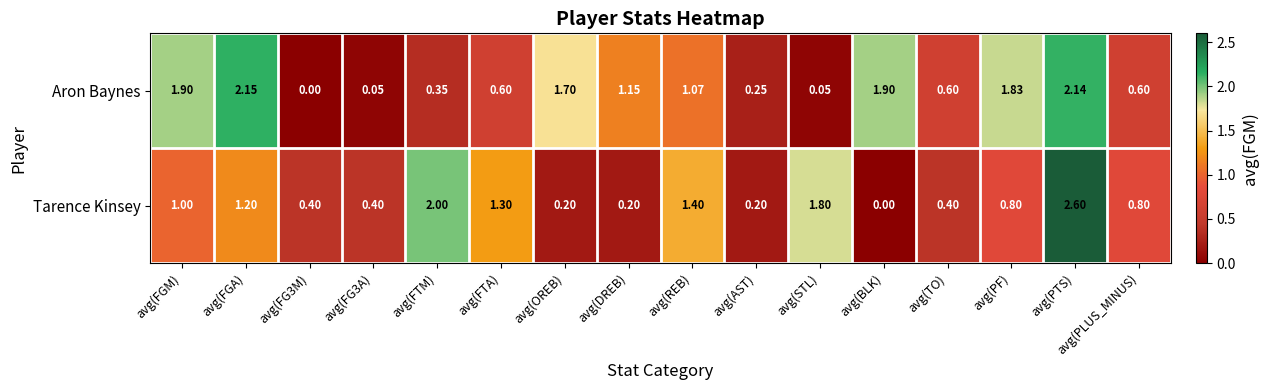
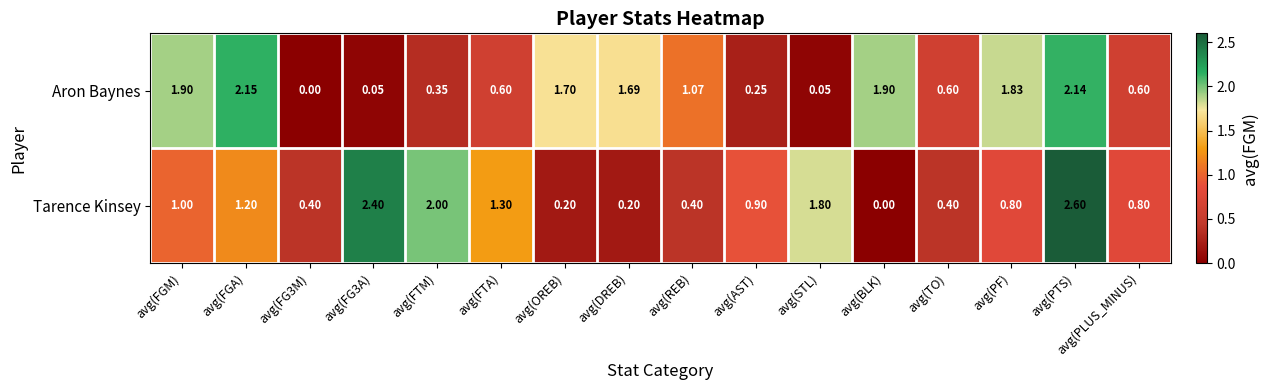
Aron Baynes, avg(DREB): 1.15 -> 1.69
Tarence Kinsey, avg(FG3A): 0.40 -> 2.40
Tarence Kinsey, avg(REB): 1.40 -> 0.40
Tarence Kinsey, avg(AST): 0.20 -> 0.90
